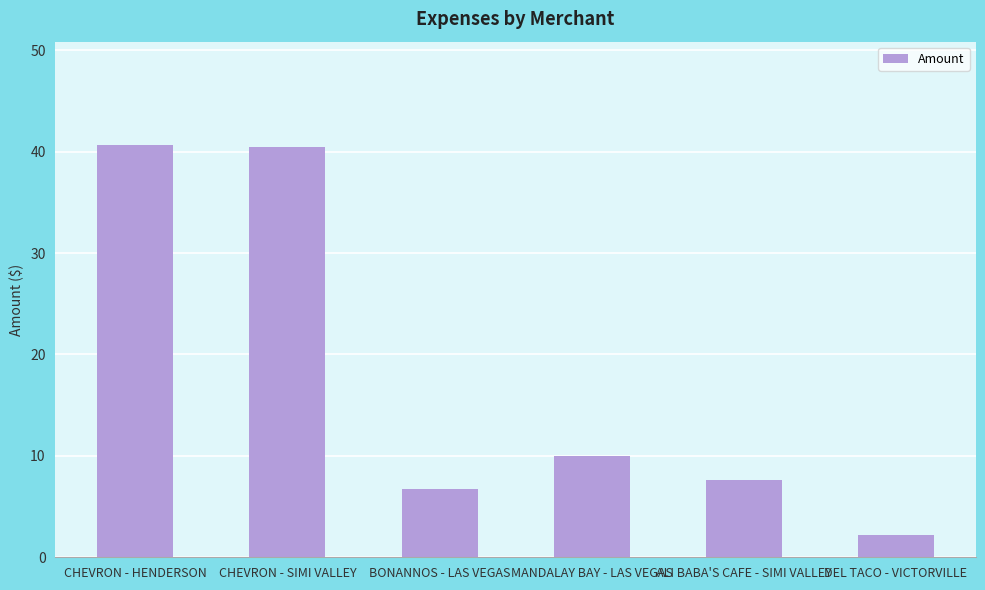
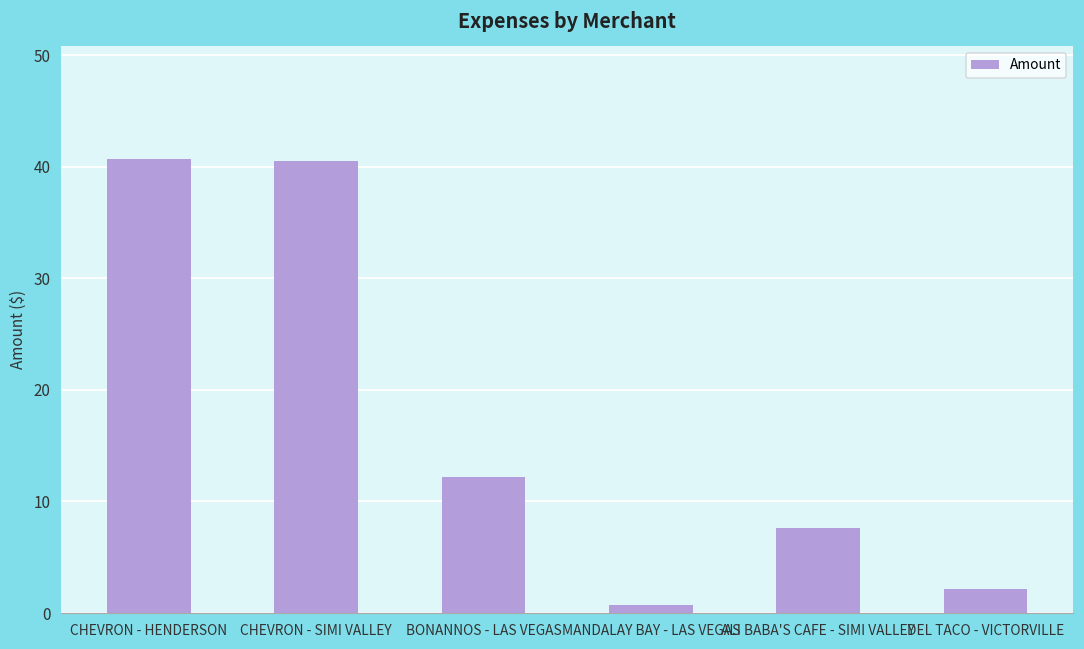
BONANNOS - LAS VEGAS: 6.7 -> 12.2
MANDALAY BAY - LAS VEGAS: 10.0 -> 0.7
